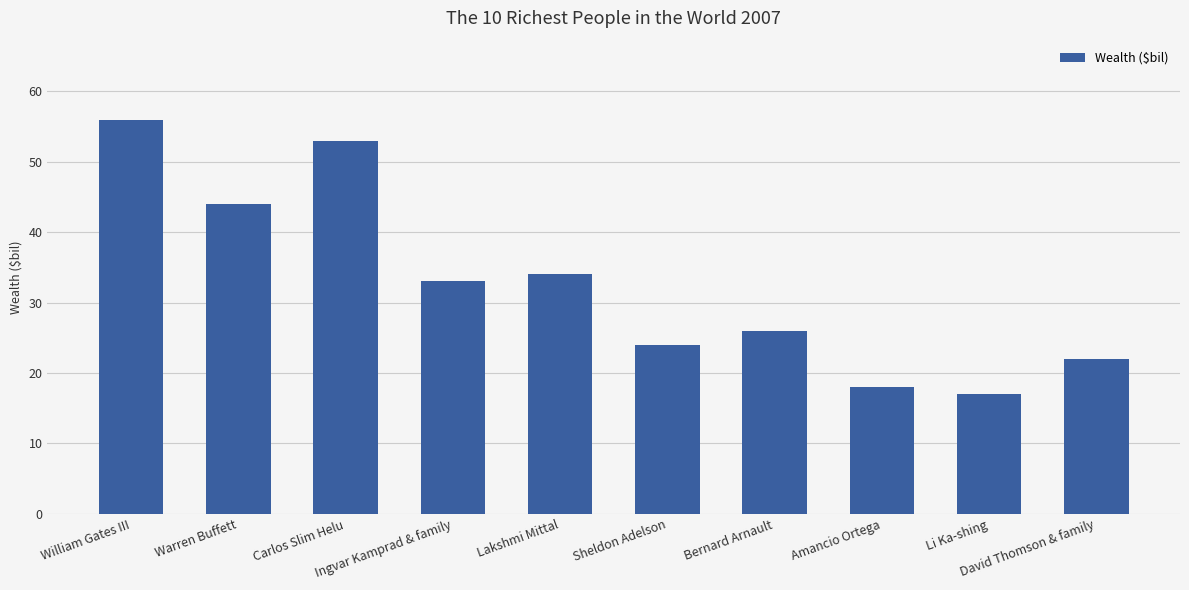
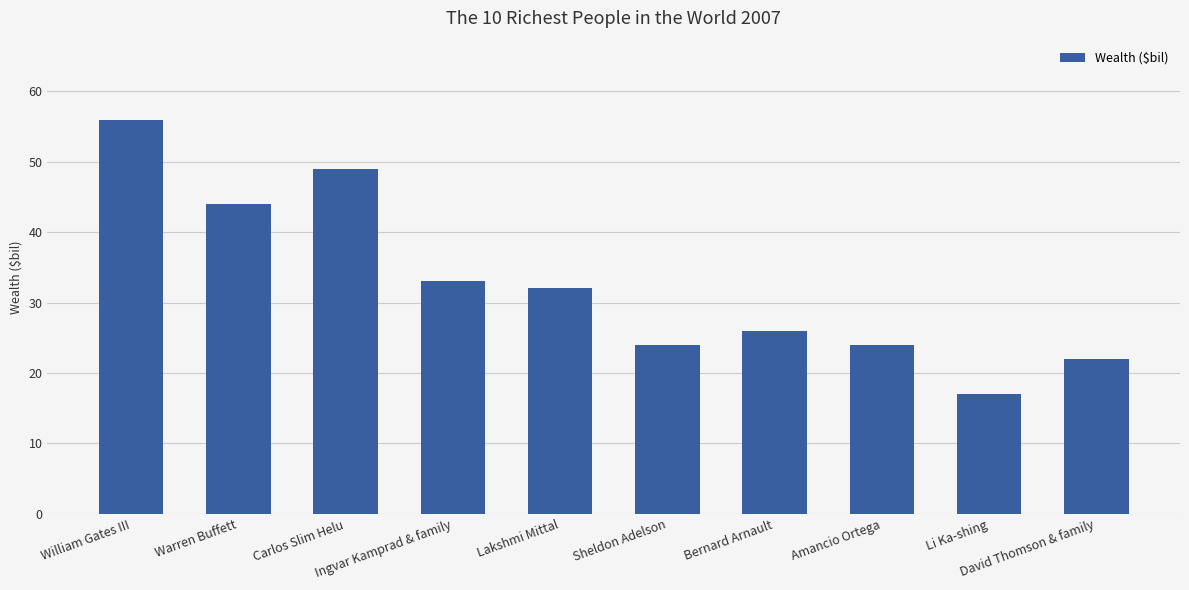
Carlos Slim Helu: 53 -> 49
Lakshmi Mittal: 34 -> 32
Amancio Ortega: 18 -> 24
